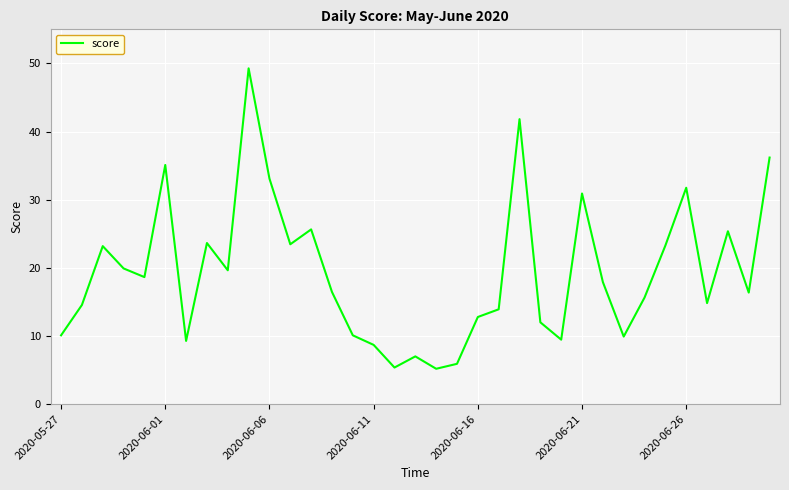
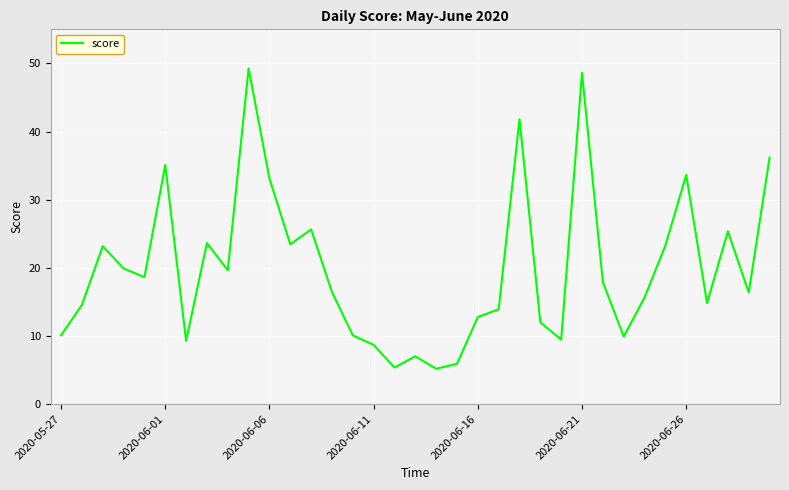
2020-06-21: 31 -> 49
2020-06-26: 32 -> 34
